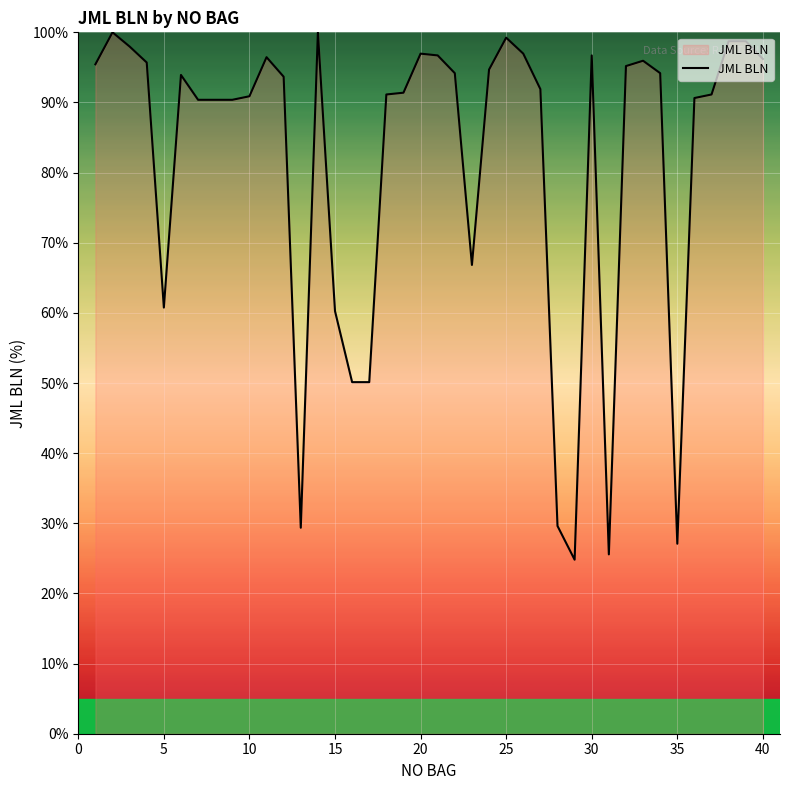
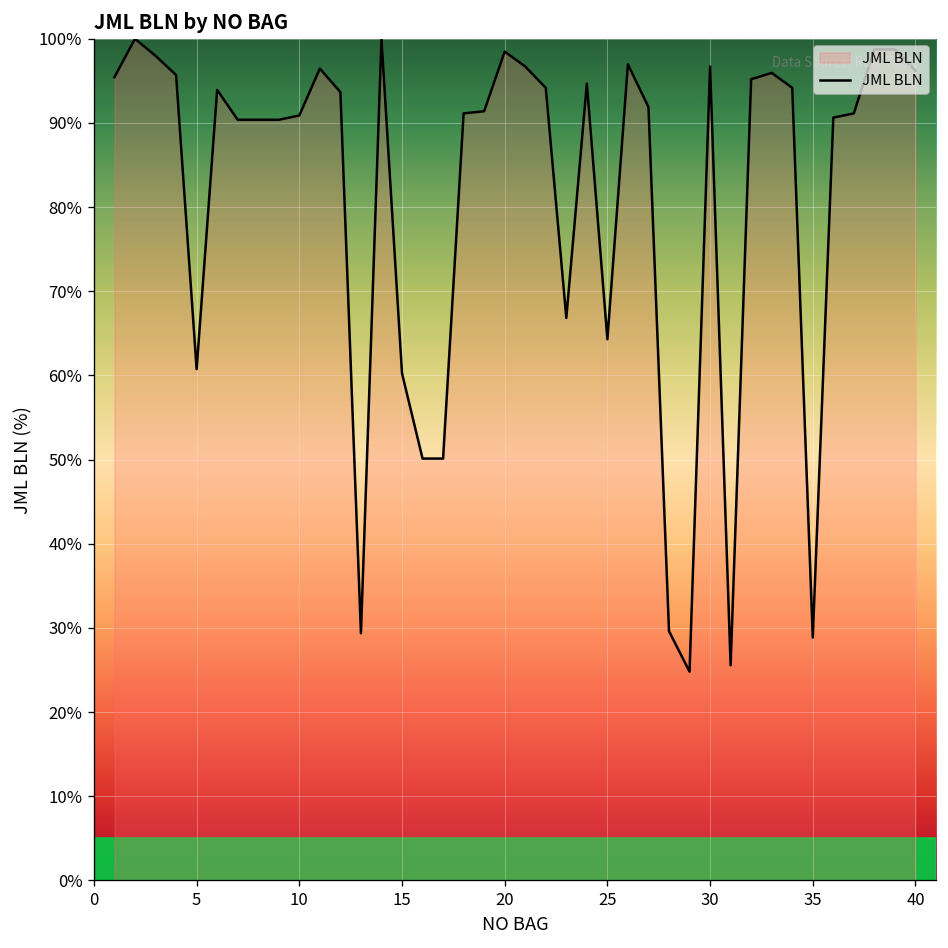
20: 97% -> 98%
25: 99% -> 64%
35: 27% -> 29%
